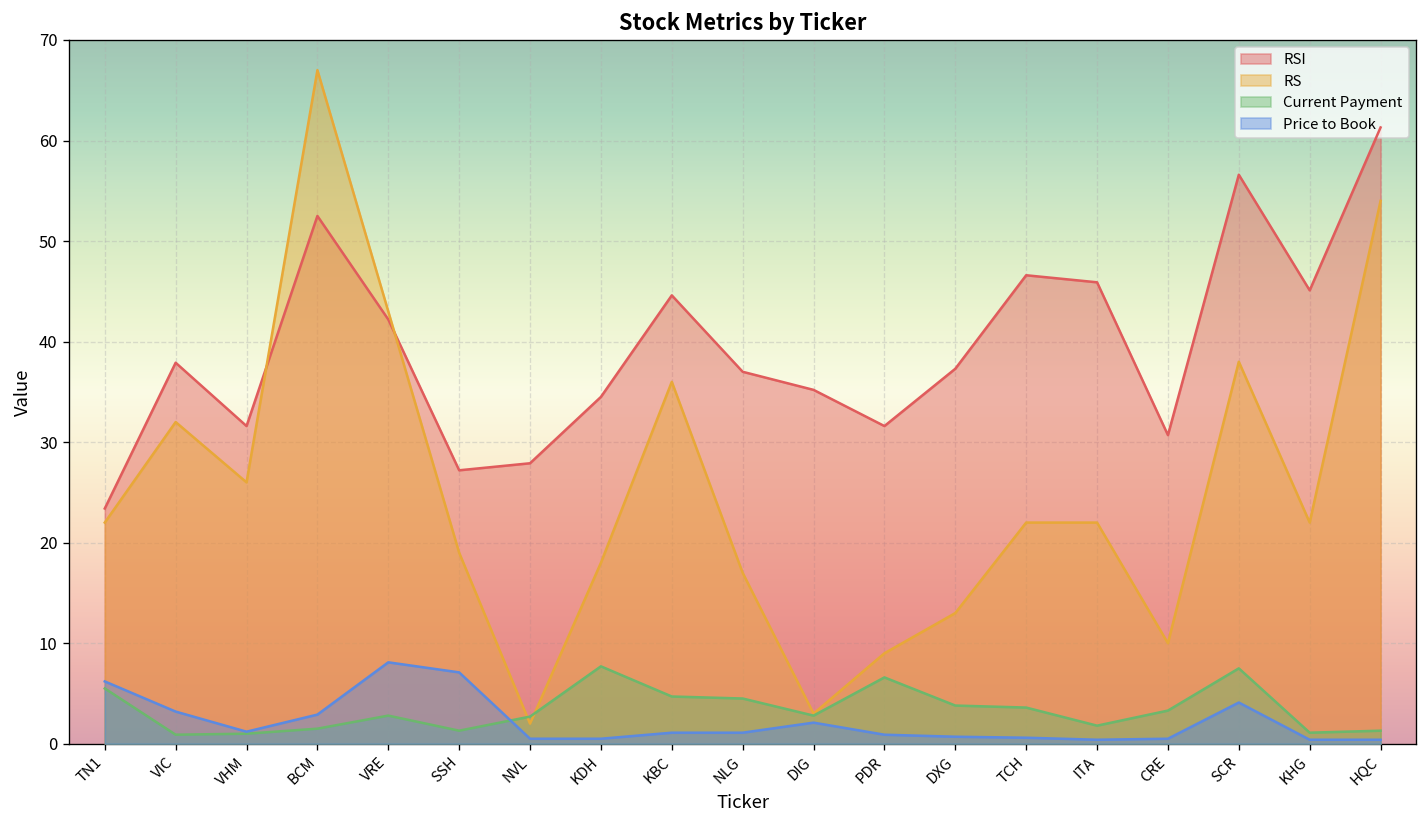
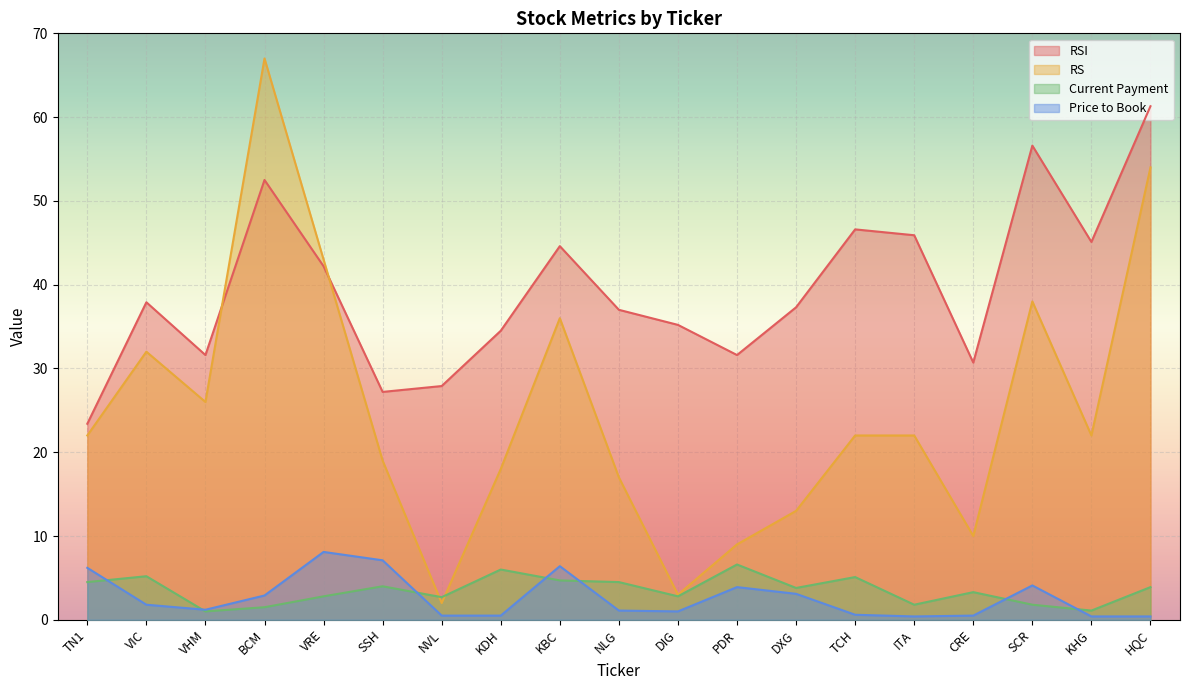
Current Payment, TN1: 6 -> 5
Current Payment, VIC: 1 -> 5
Price to Book, VIC: 3 -> 2
Current Payment, SSH: 1 -> 4
Current Payment, KDH: 8 -> 6
Price to Book, KBC: 1 -> 6
Price to Book, DIG: 2 -> 1
Price to Book, PDR: 1 -> 4
Price to Book, DXG: 1 -> 3
Current Payment, TCH: 4 -> 5
Current Payment, SCR: 8 -> 2
Current Payment, HQC: 1 -> 4
